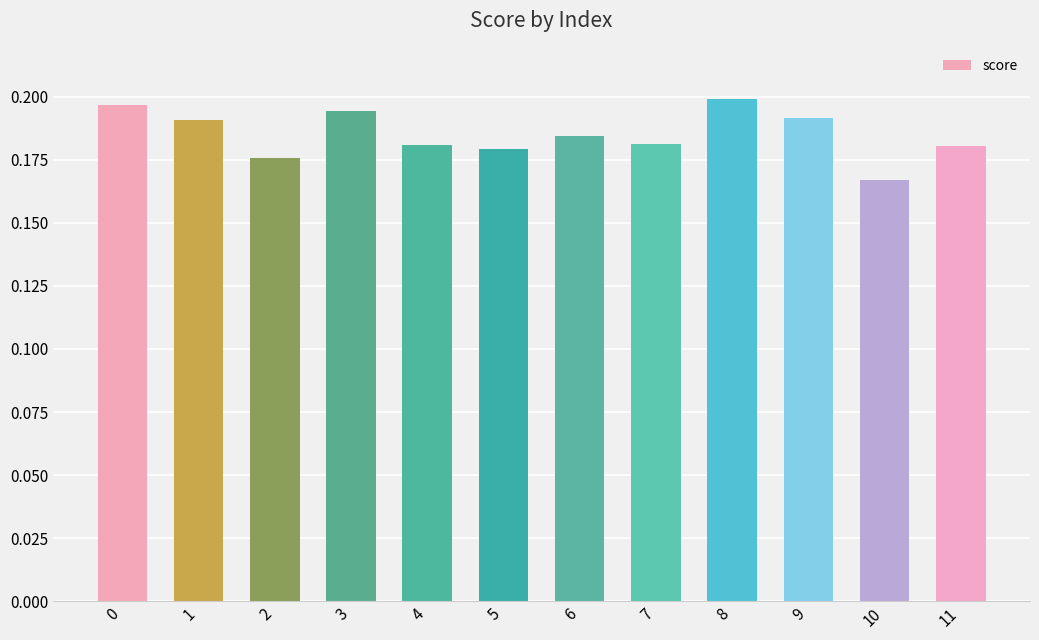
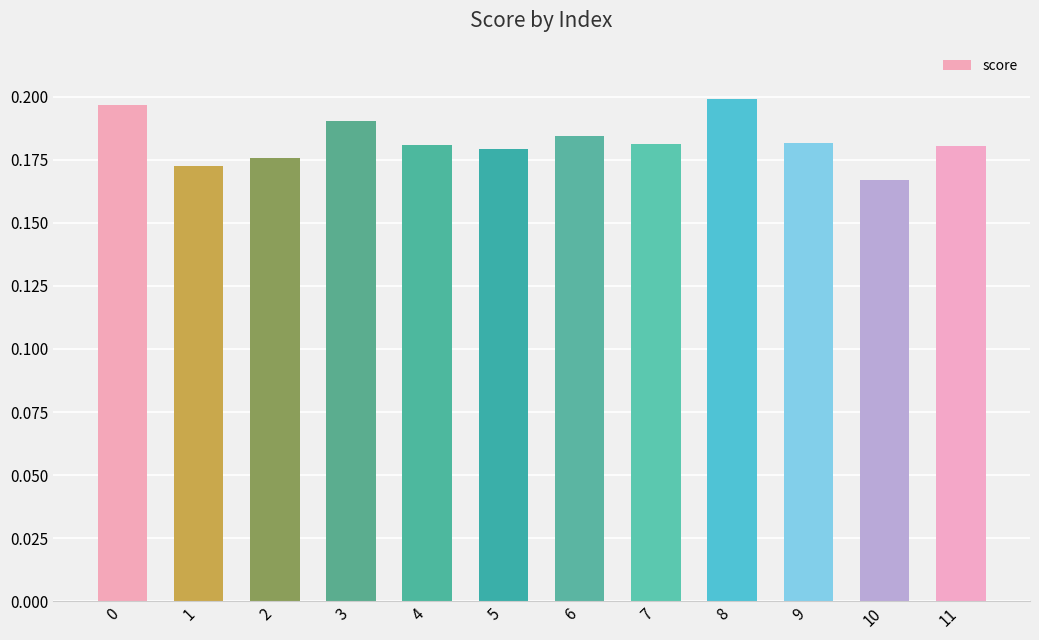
1: 0.191 -> 0.172
3: 0.195 -> 0.191
9: 0.192 -> 0.182
